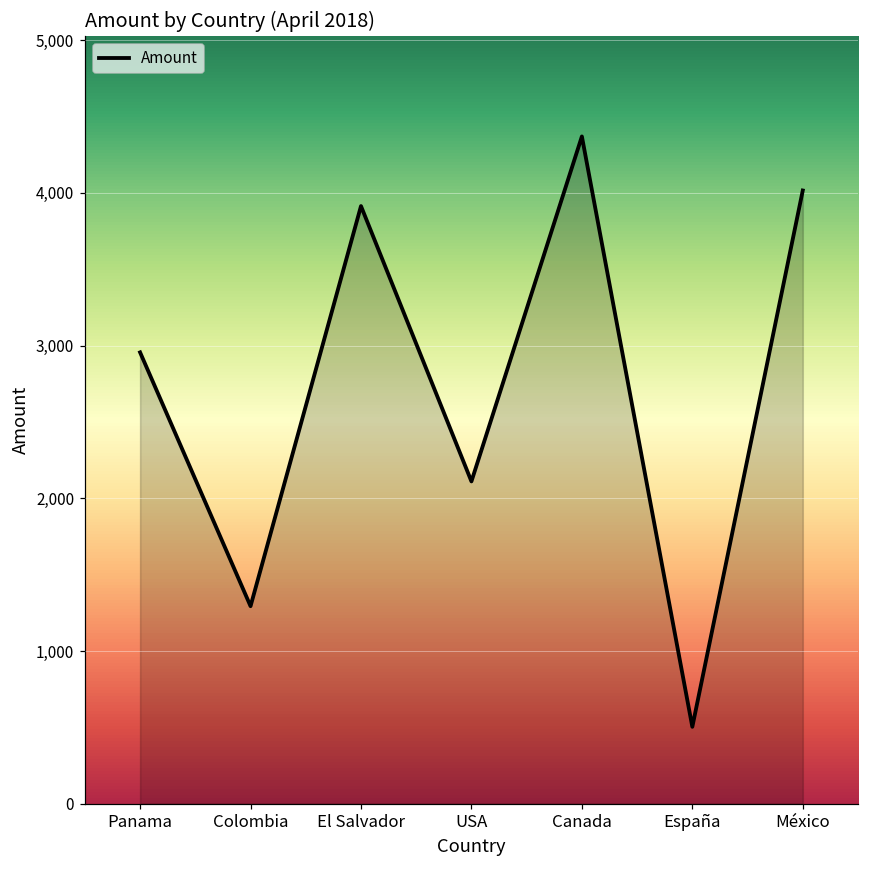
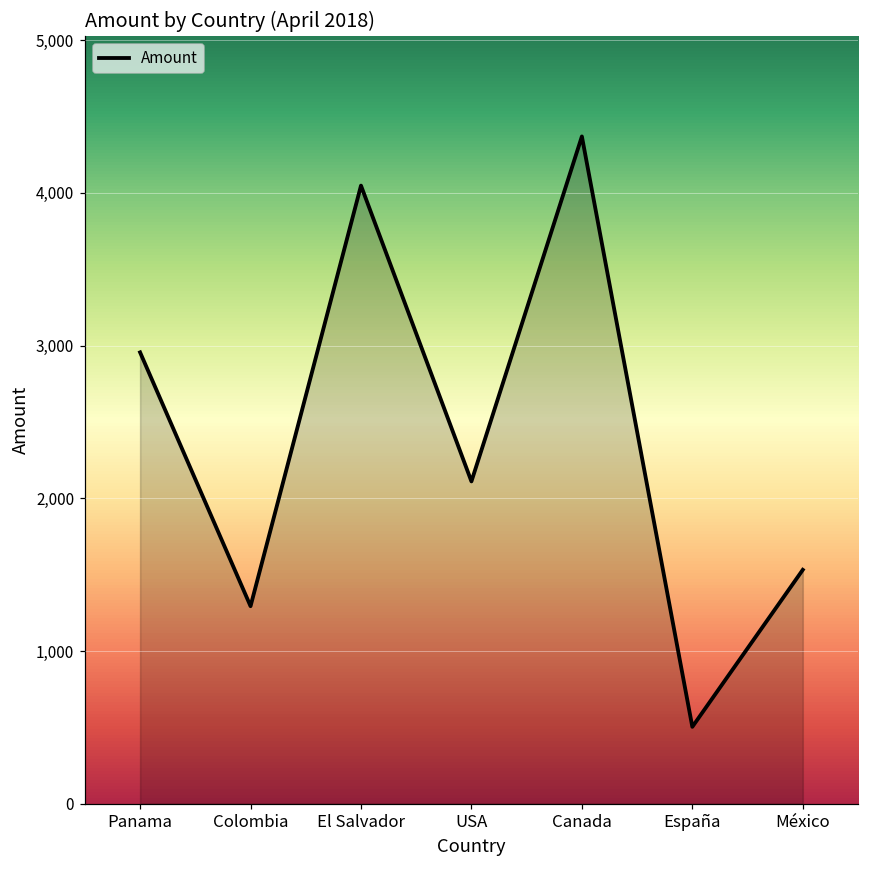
El Salvador: 3,910 -> 4,050
México: 4,020 -> 1,530
